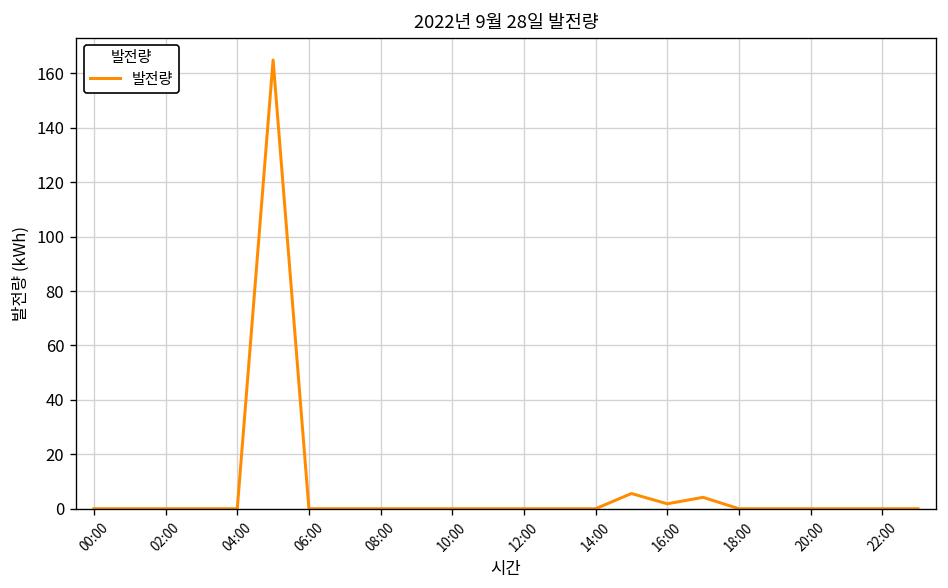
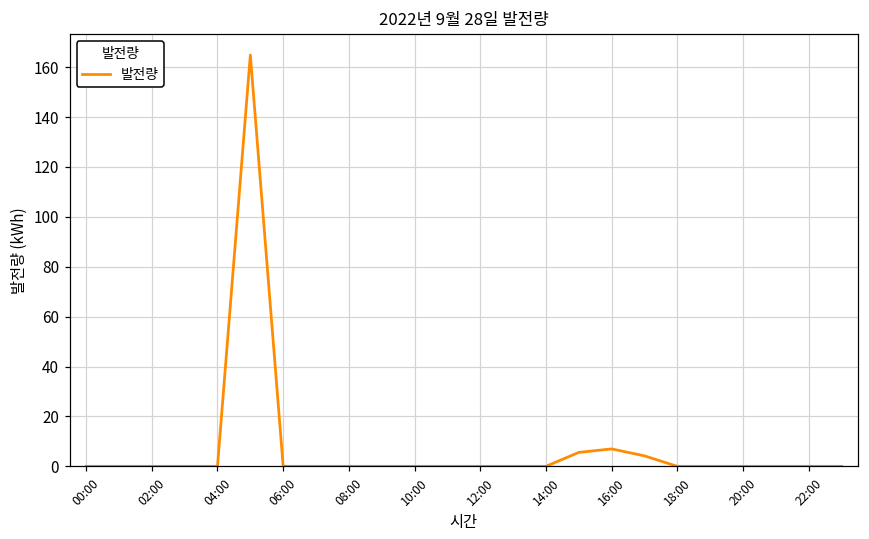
16:00: 2 -> 7
